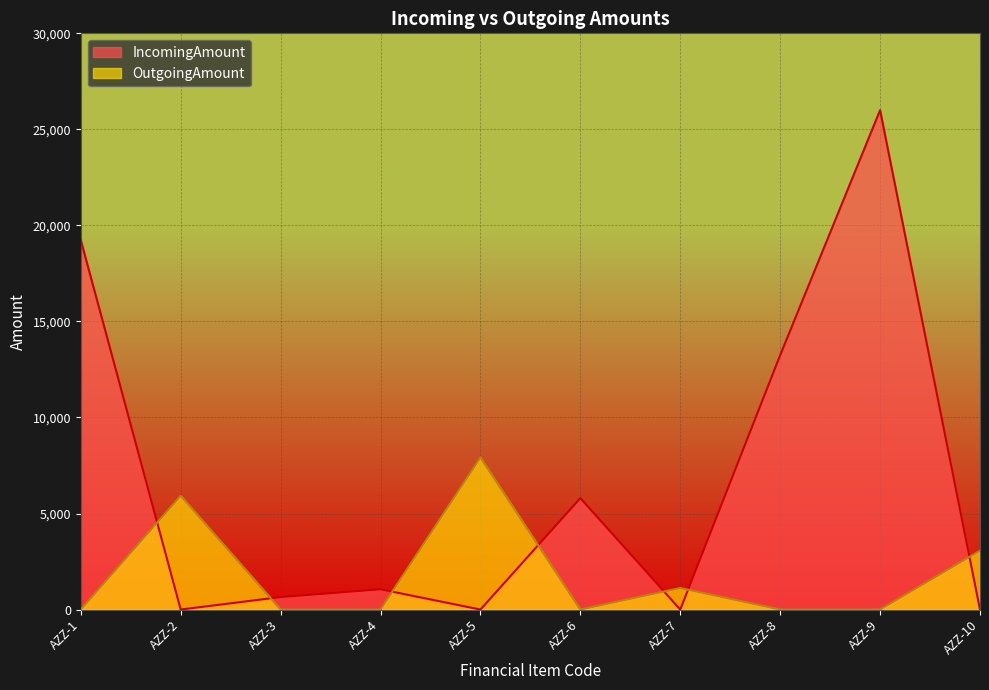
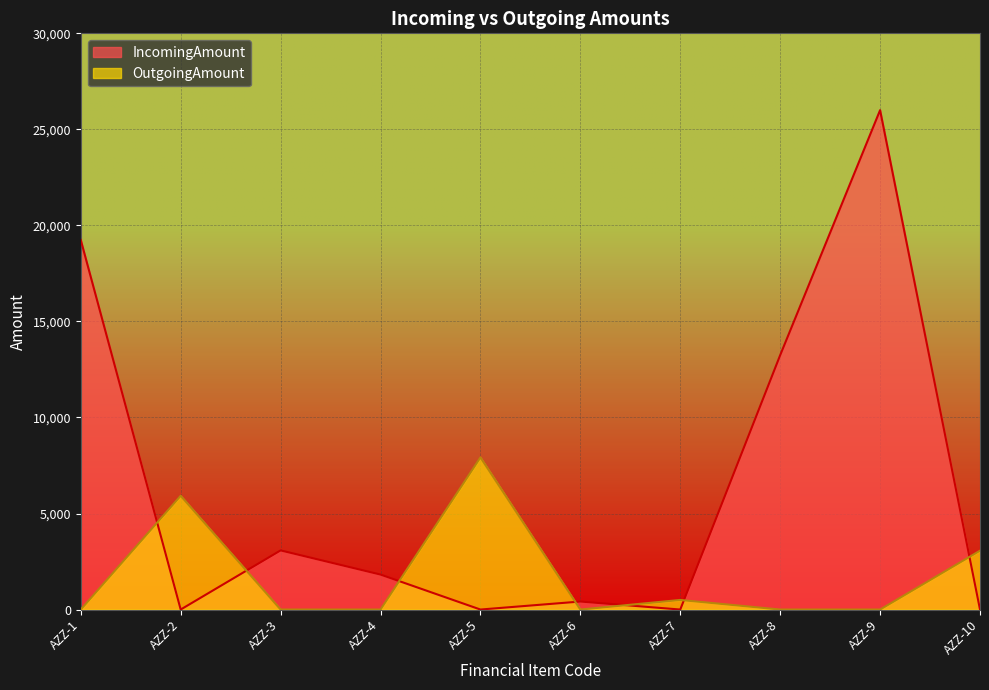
IncomingAmount, AZZ-3: 700 -> 3,100
IncomingAmount, AZZ-4: 1,100 -> 1,800
IncomingAmount, AZZ-6: 5,800 -> 400
OutgoingAmount, AZZ-7: 1,100 -> 500
